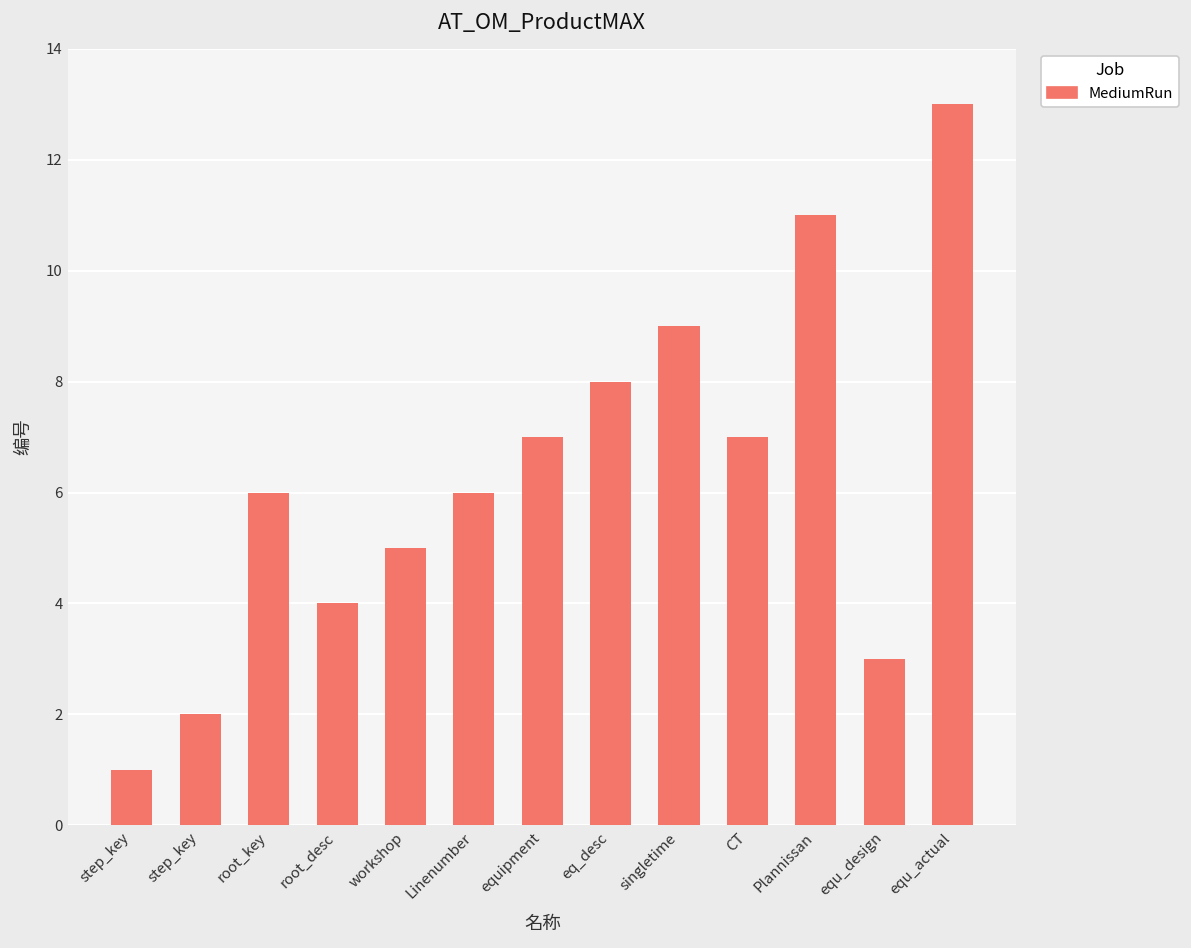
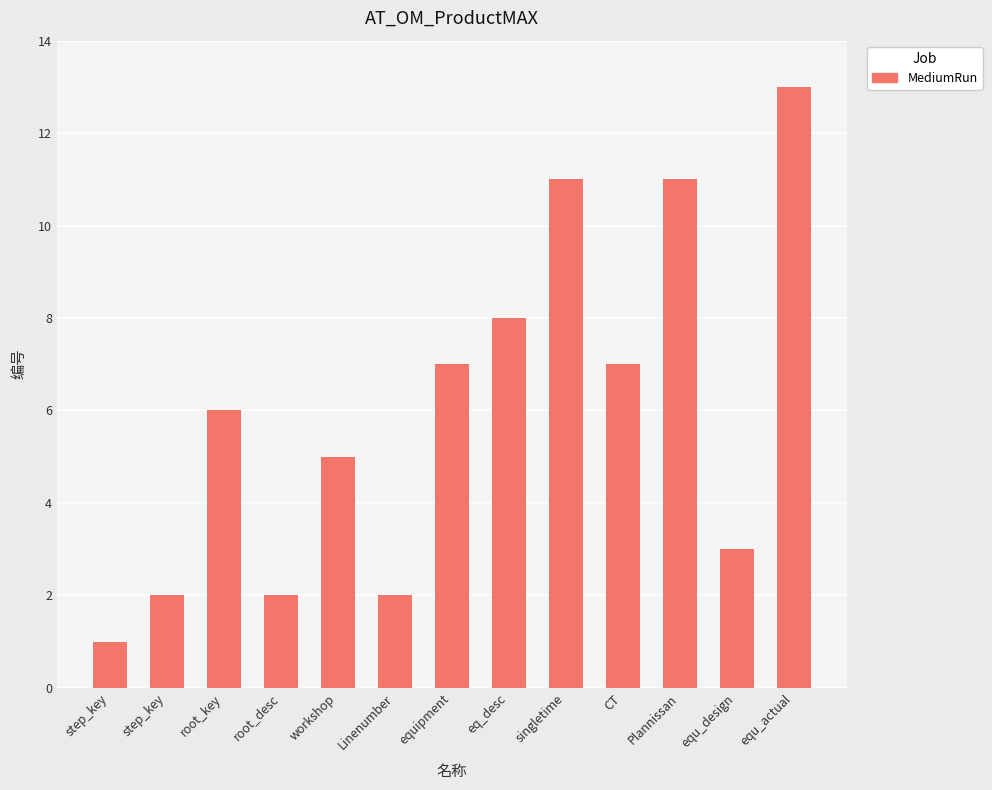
root_desc: 4 -> 2
Linenumber: 6 -> 2
singletime: 9 -> 11
